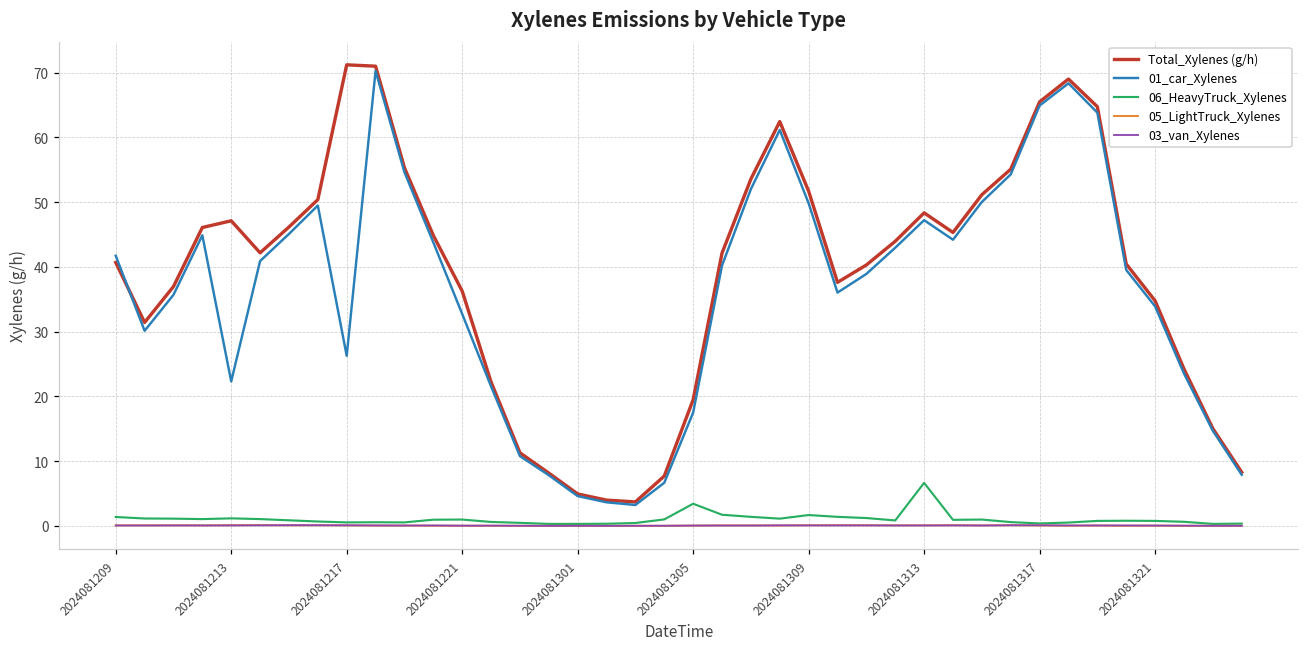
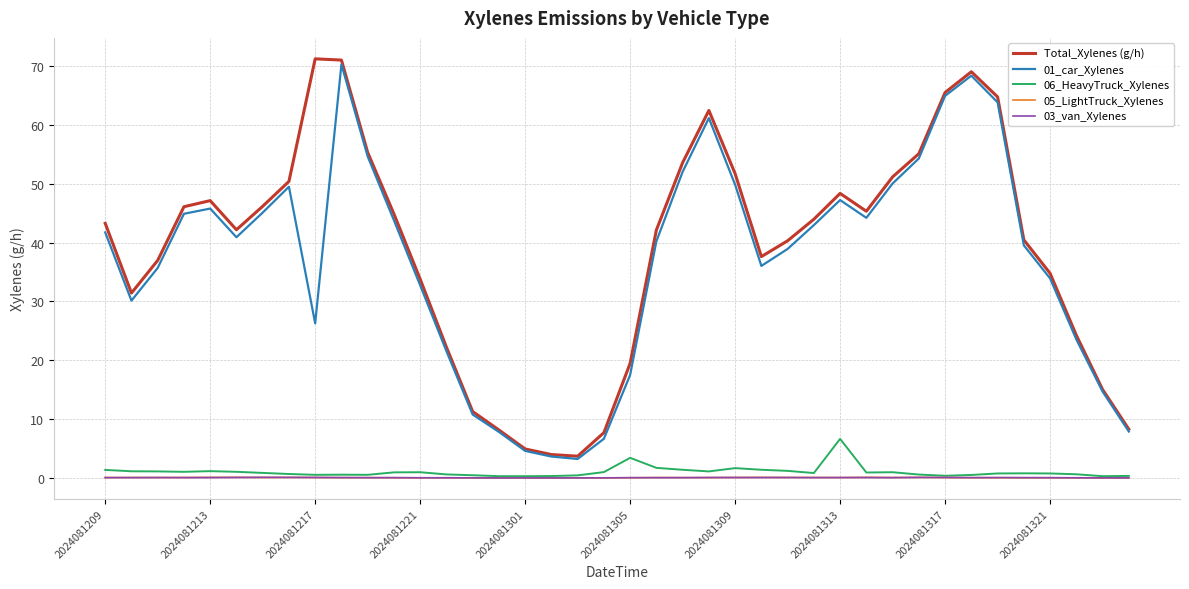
Total_Xylenes (g/h), 2024081209: 41 -> 43
01_car_Xylenes, 2024081213: 22 -> 46
Total_Xylenes (g/h), 2024081221: 36 -> 34
